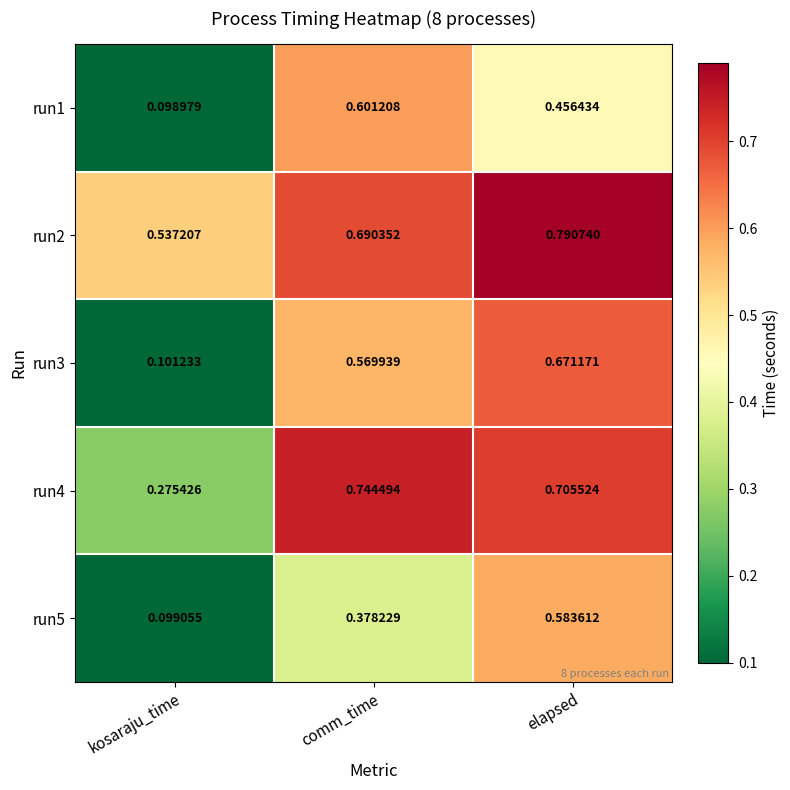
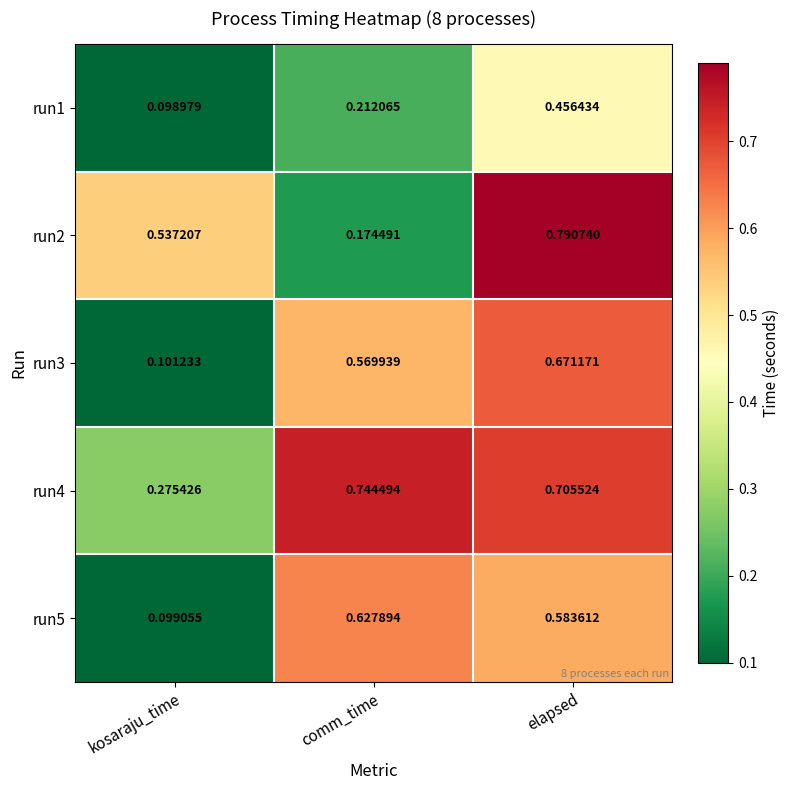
run1, comm_time: 0.601208 -> 0.212065
run2, comm_time: 0.690352 -> 0.174491
run5, comm_time: 0.378229 -> 0.627894
